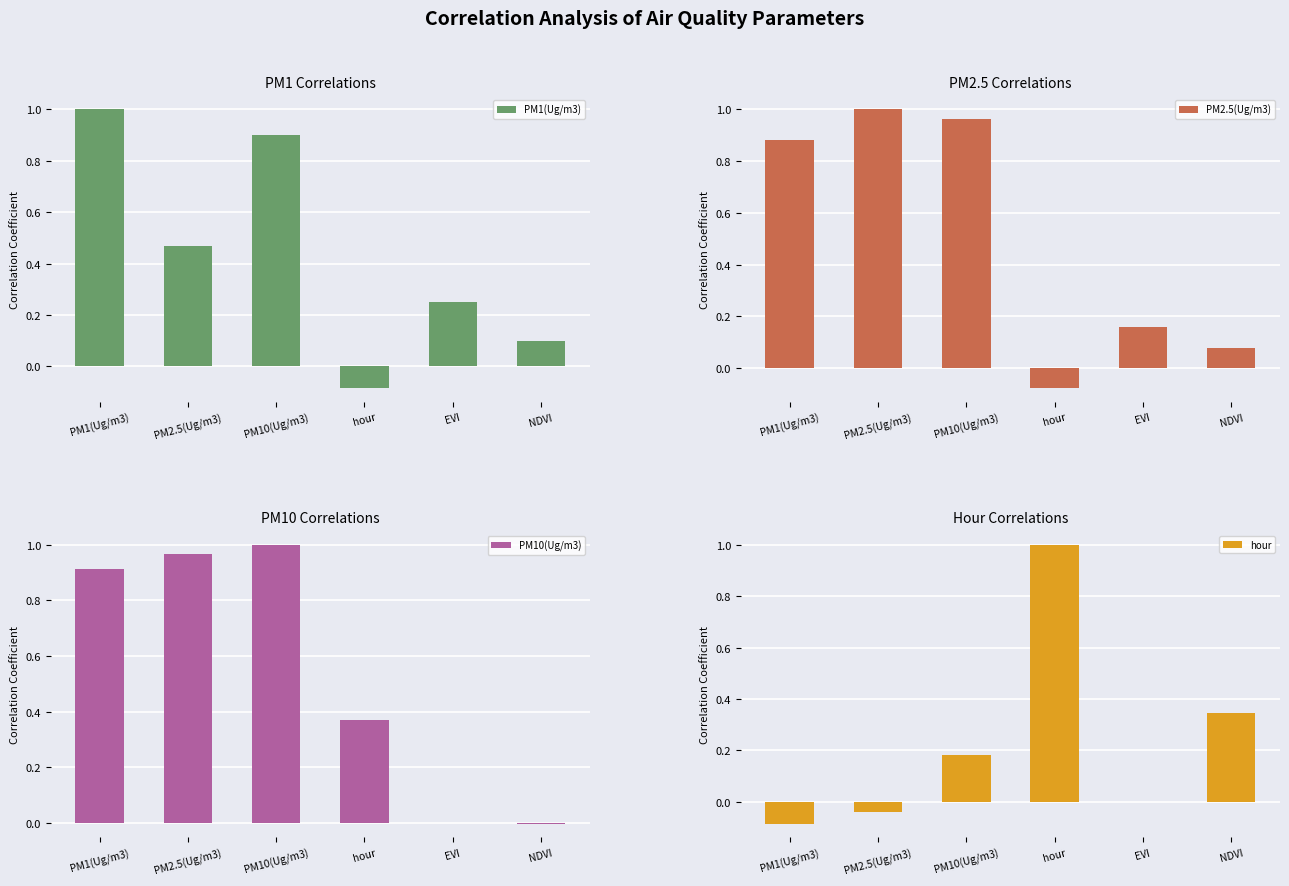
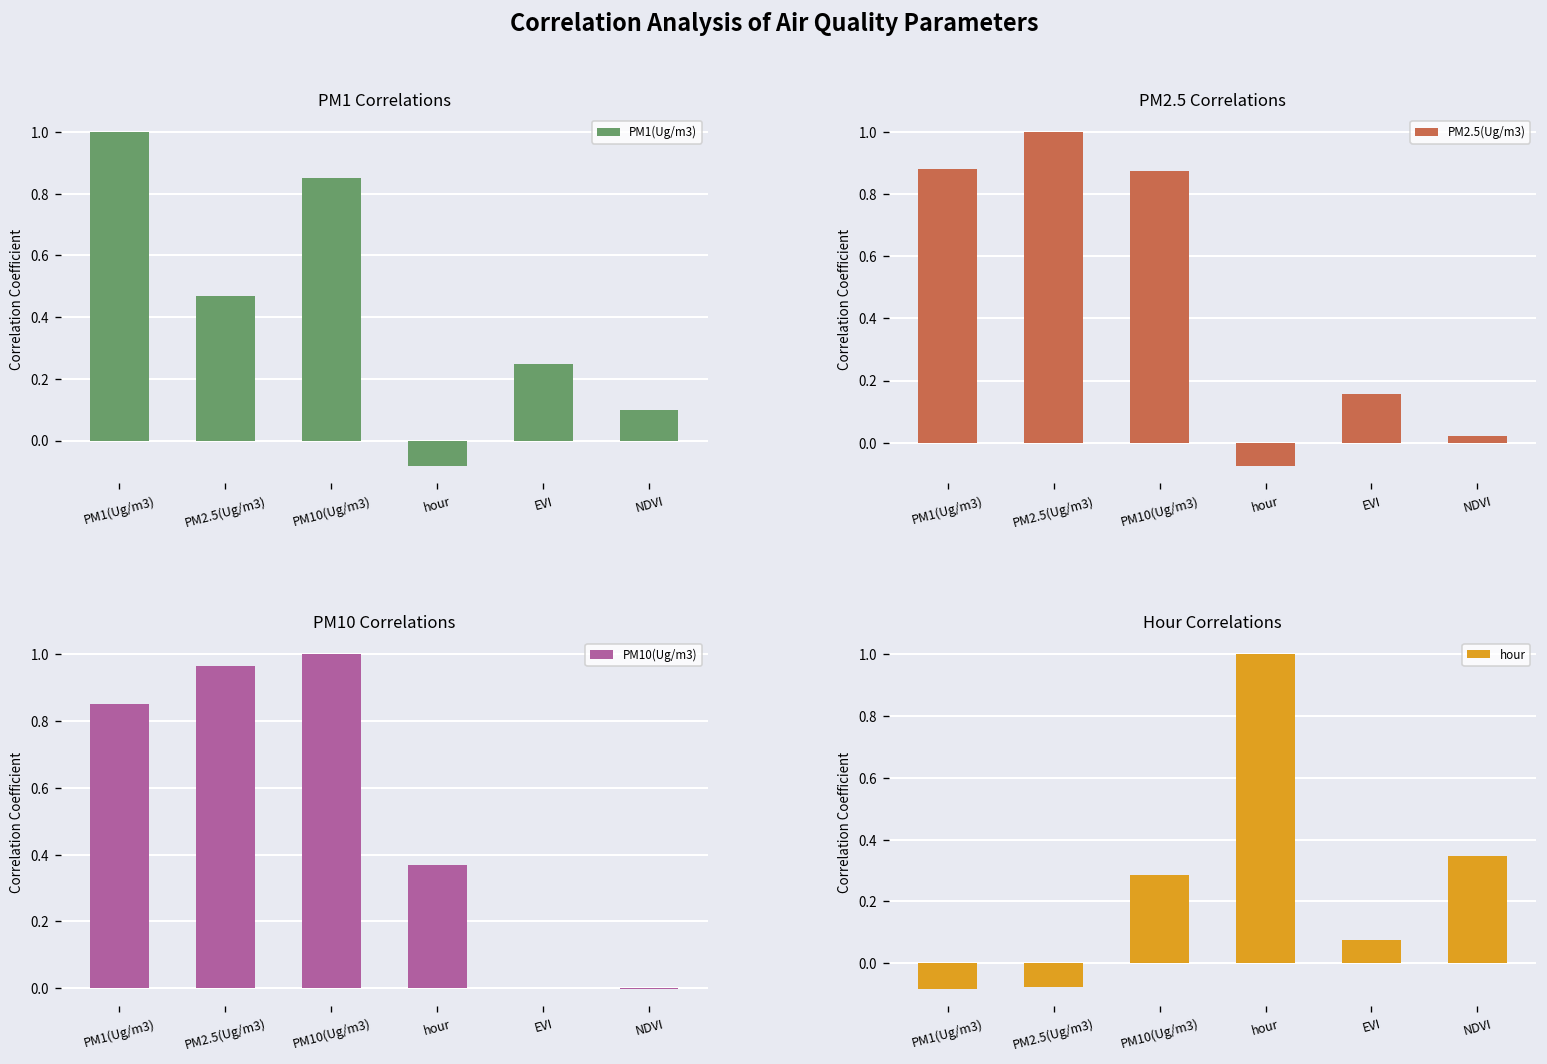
PM1 Correlations, PM10(Ug/m3): 0.90 -> 0.85
PM2.5 Correlations, PM10(Ug/m3): 0.96 -> 0.87
PM2.5 Correlations, NDVI: 0.08 -> 0.02
PM10 Correlations, PM1(Ug/m3): 0.91 -> 0.85
Hour Correlations, PM2.5(Ug/m3): -0.04 -> -0.08
Hour Correlations, PM10(Ug/m3): 0.18 -> 0.29
Hour Correlations, EVI: 0.00 -> 0.08
